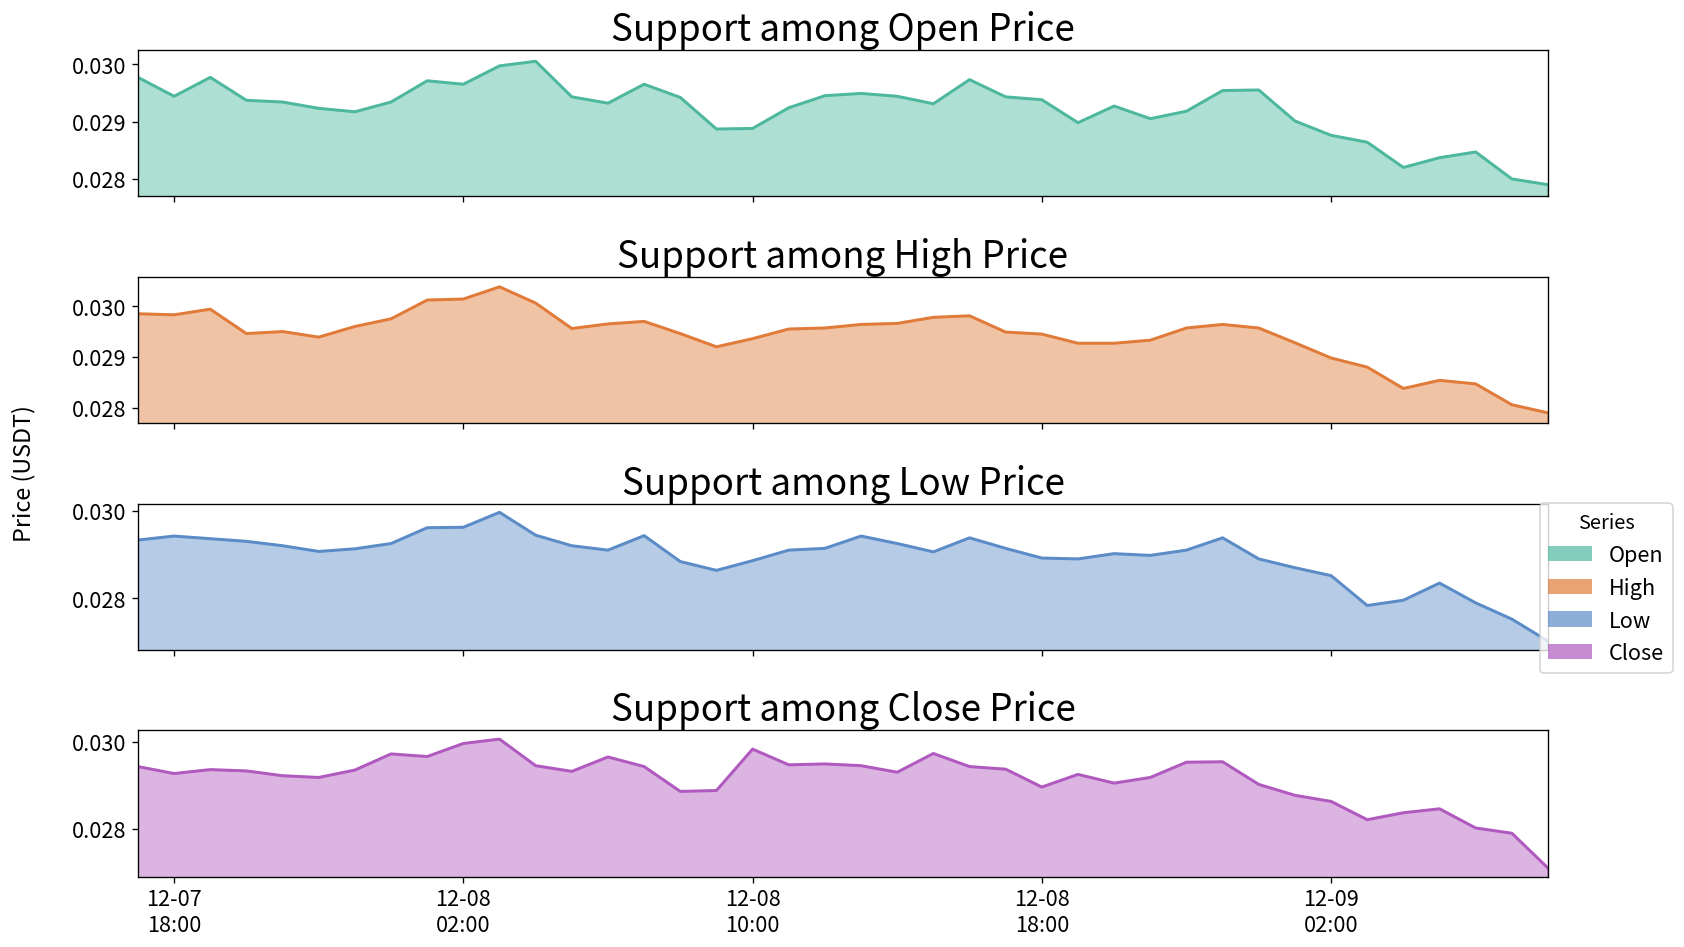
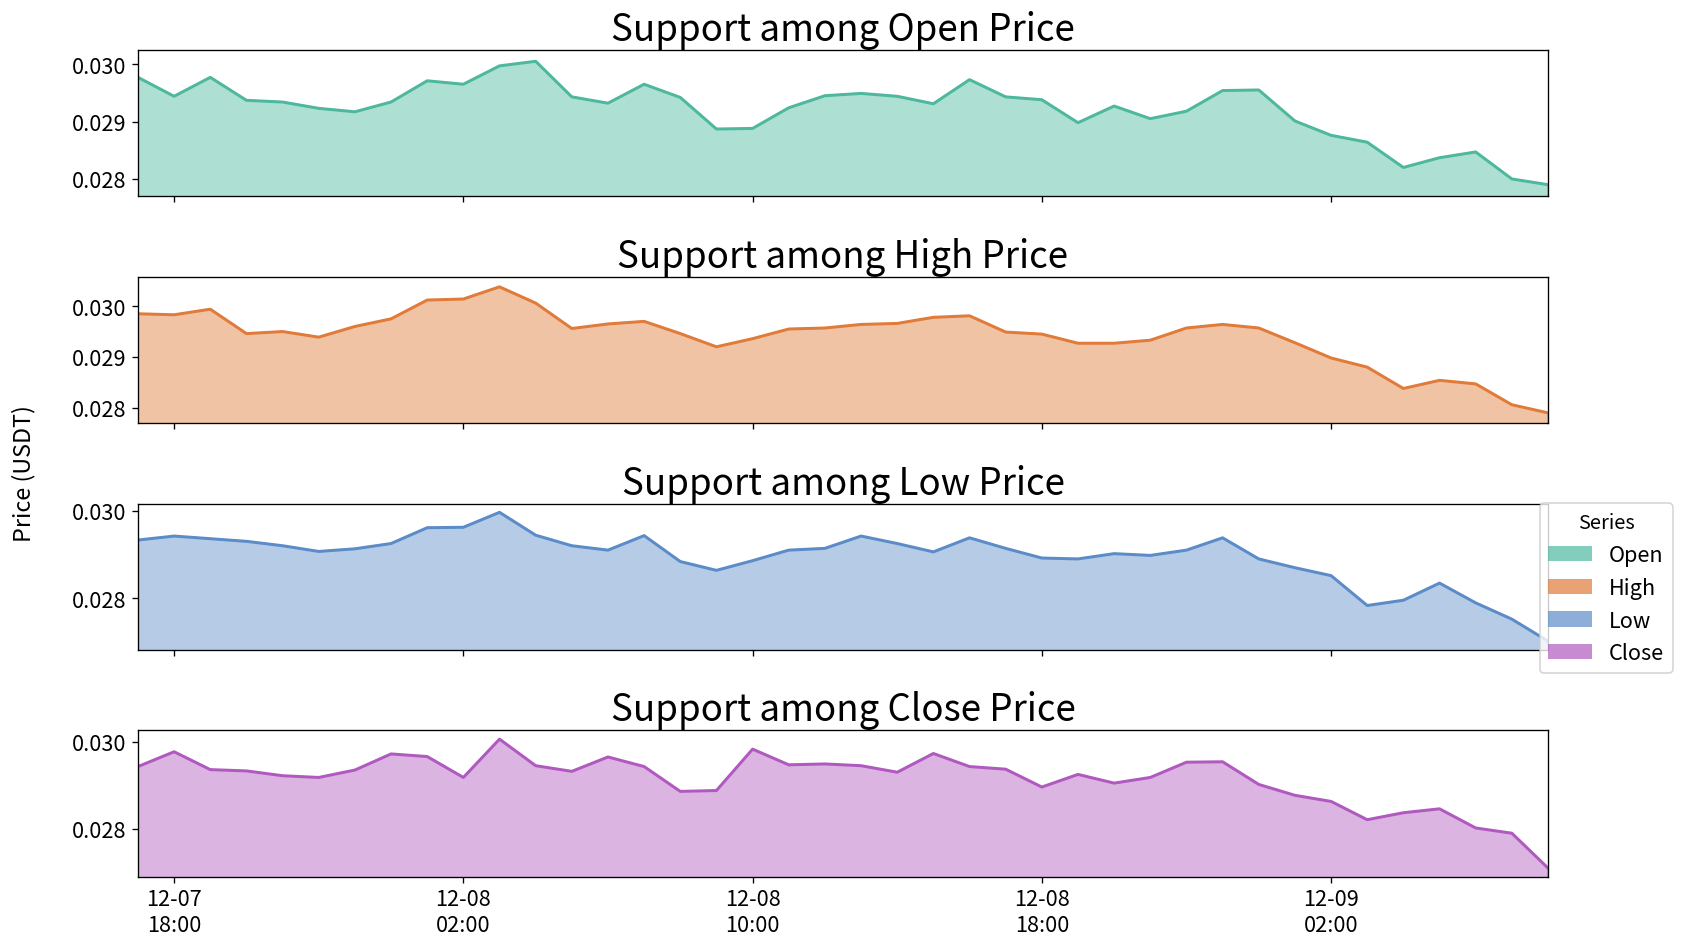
Support among Close Price, 12-07 18:00: 0.0293 -> 0.0298
Support among Close Price, 12-08 02:00: 0.0300 -> 0.0292
